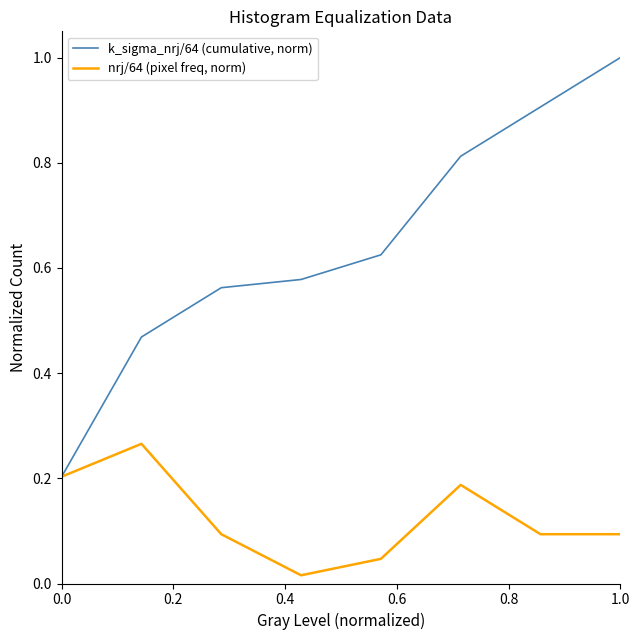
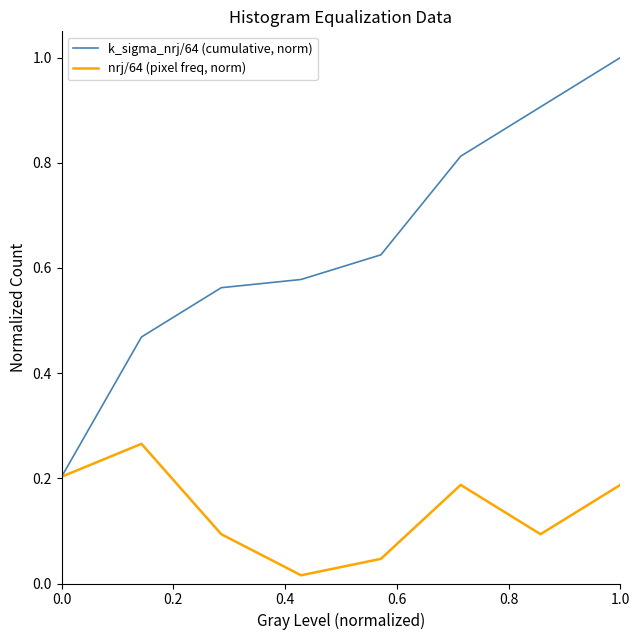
nrj/64 (pixel freq, norm), 1.0: 0.09 -> 0.19
